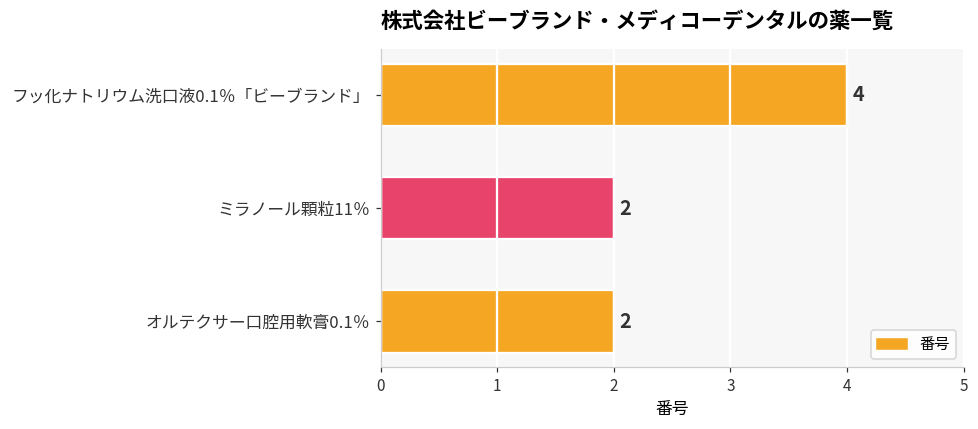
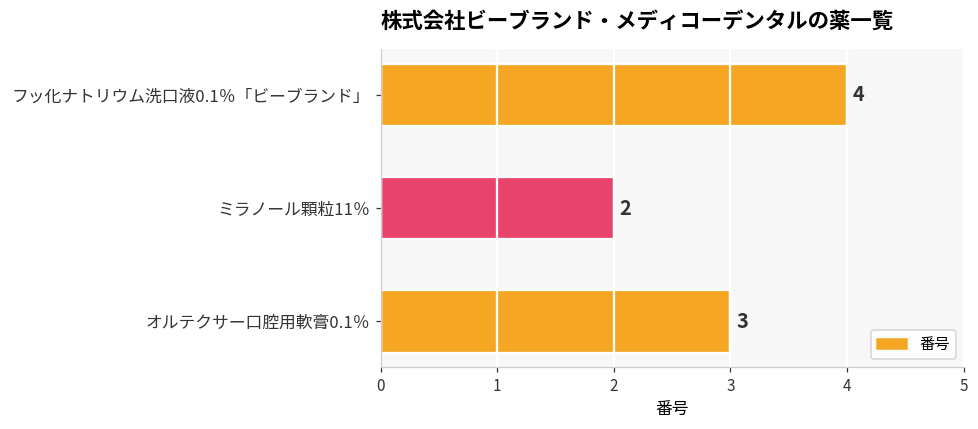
オルテクサー口腔用軟膏0.1％: 2 -> 3
